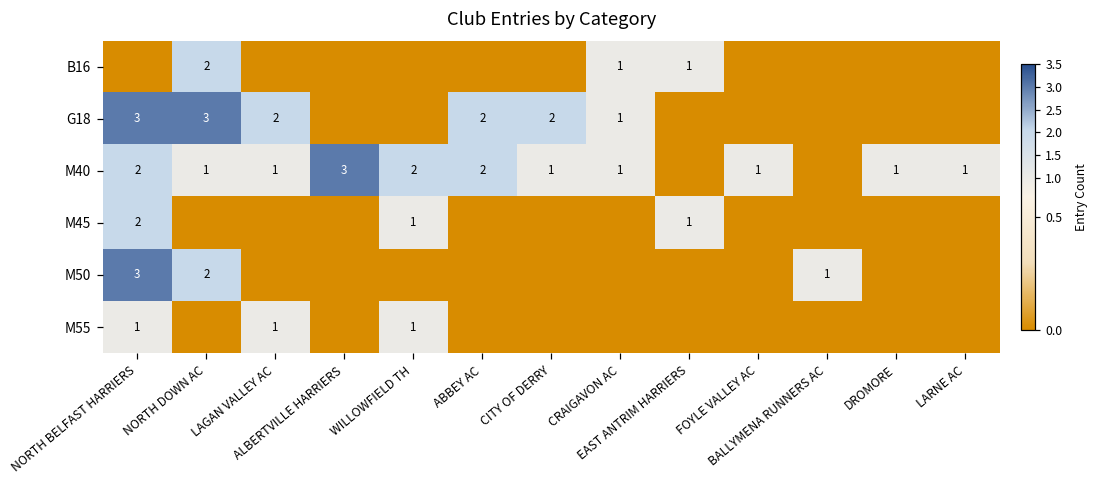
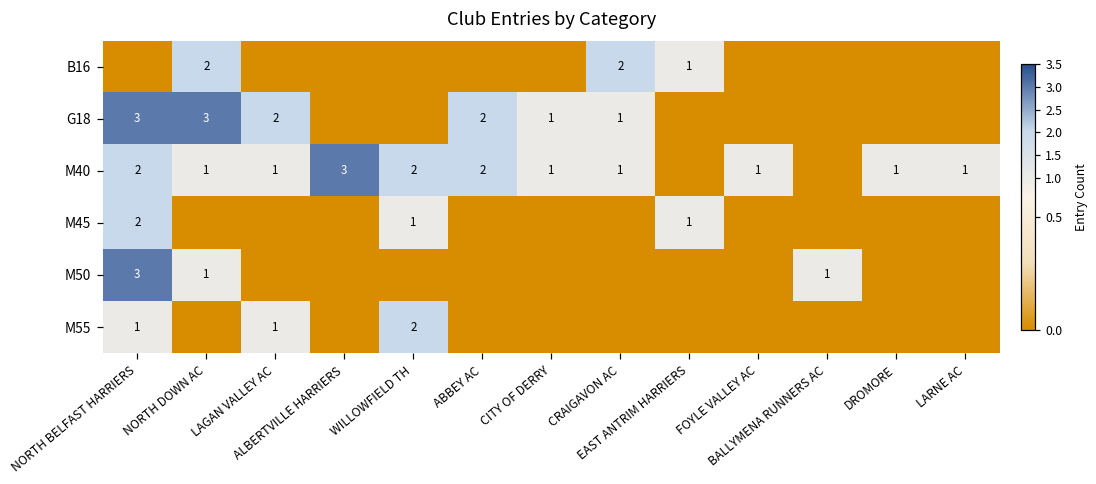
B16, CRAIGAVON AC: 1 -> 2
G18, CITY OF DERRY: 2 -> 1
M50, NORTH DOWN AC: 2 -> 1
M55, WILLOWFIELD TH: 1 -> 2
